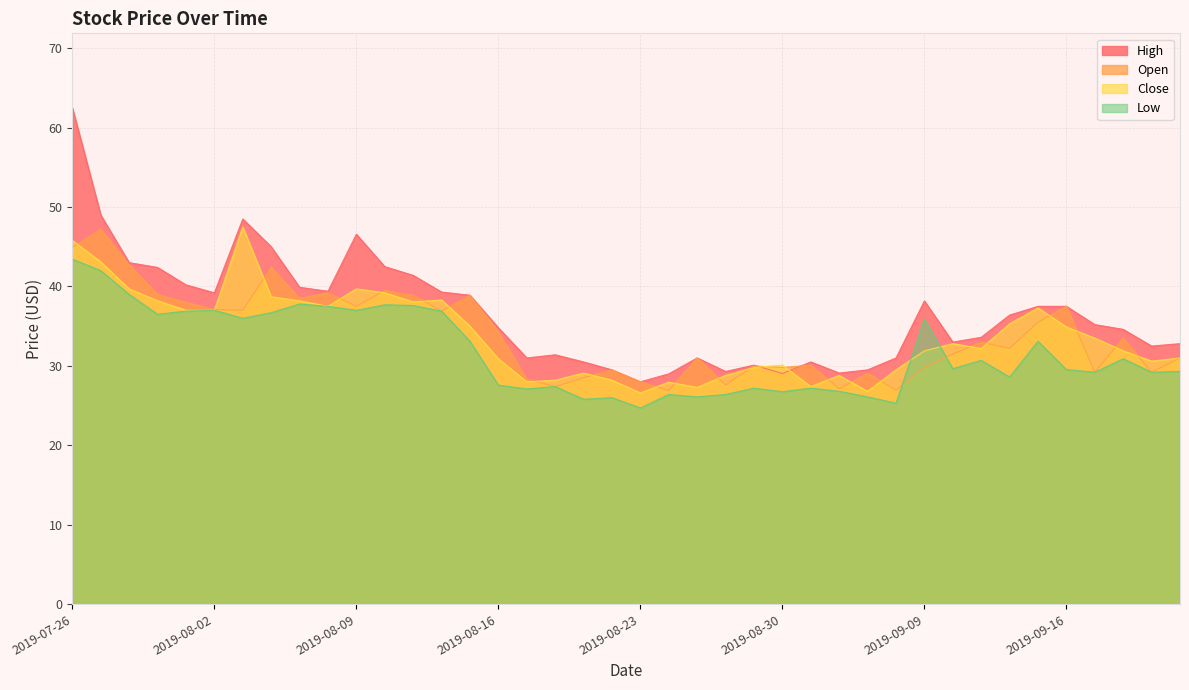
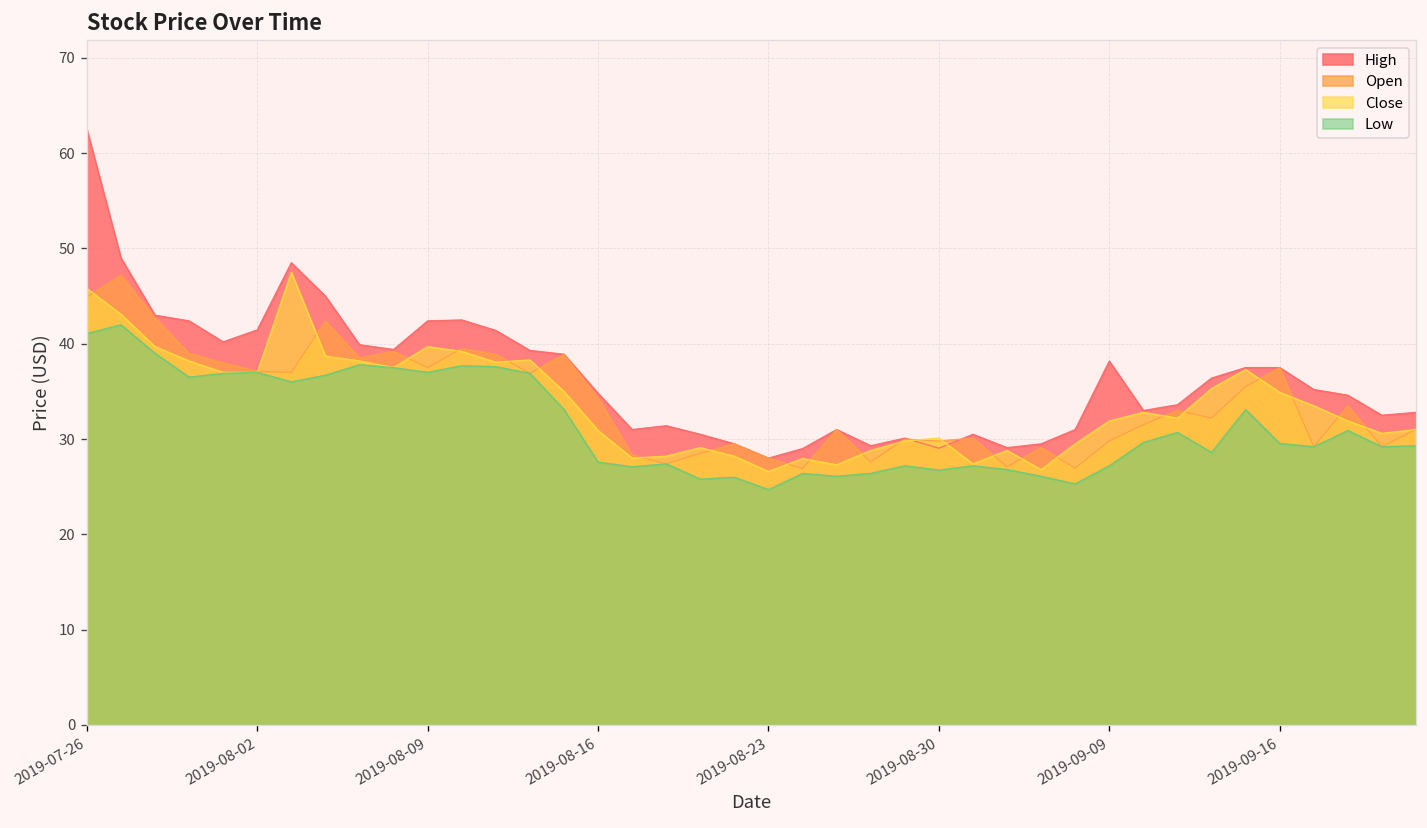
Low, 2019-07-26: 43 -> 41
High, 2019-08-02: 39 -> 41
High, 2019-08-09: 47 -> 42
Low, 2019-09-09: 36 -> 27
